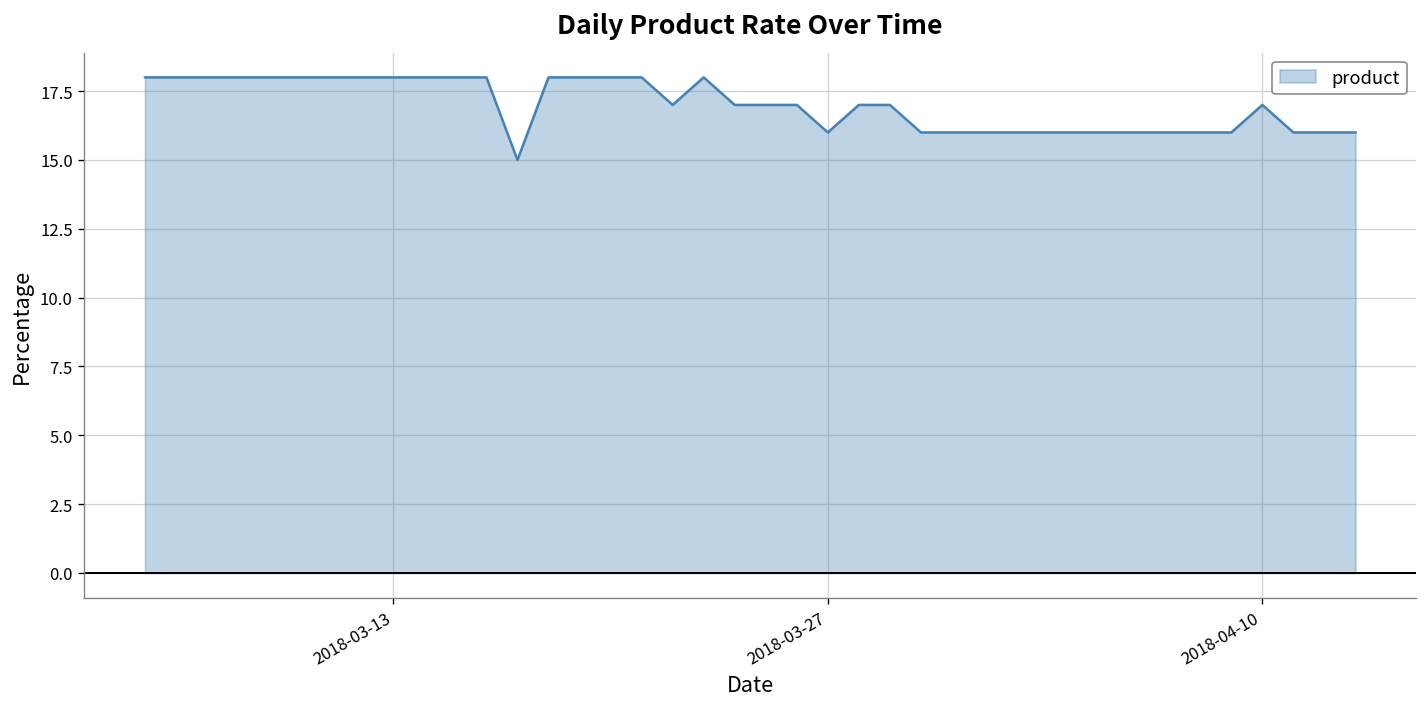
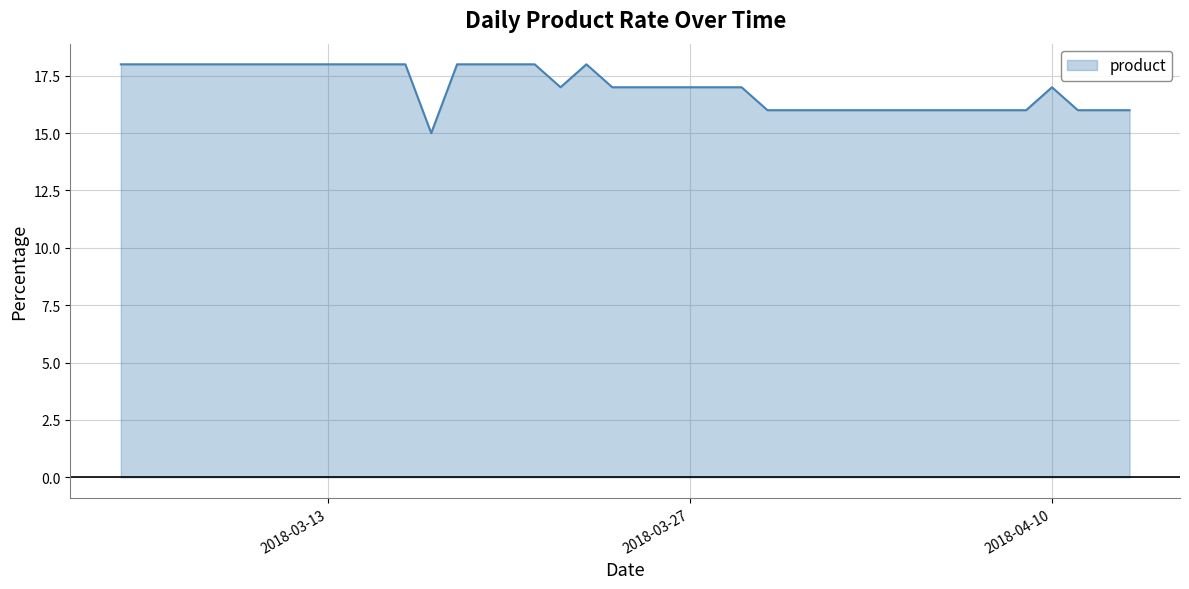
2018-03-27: 16.0 -> 17.0
